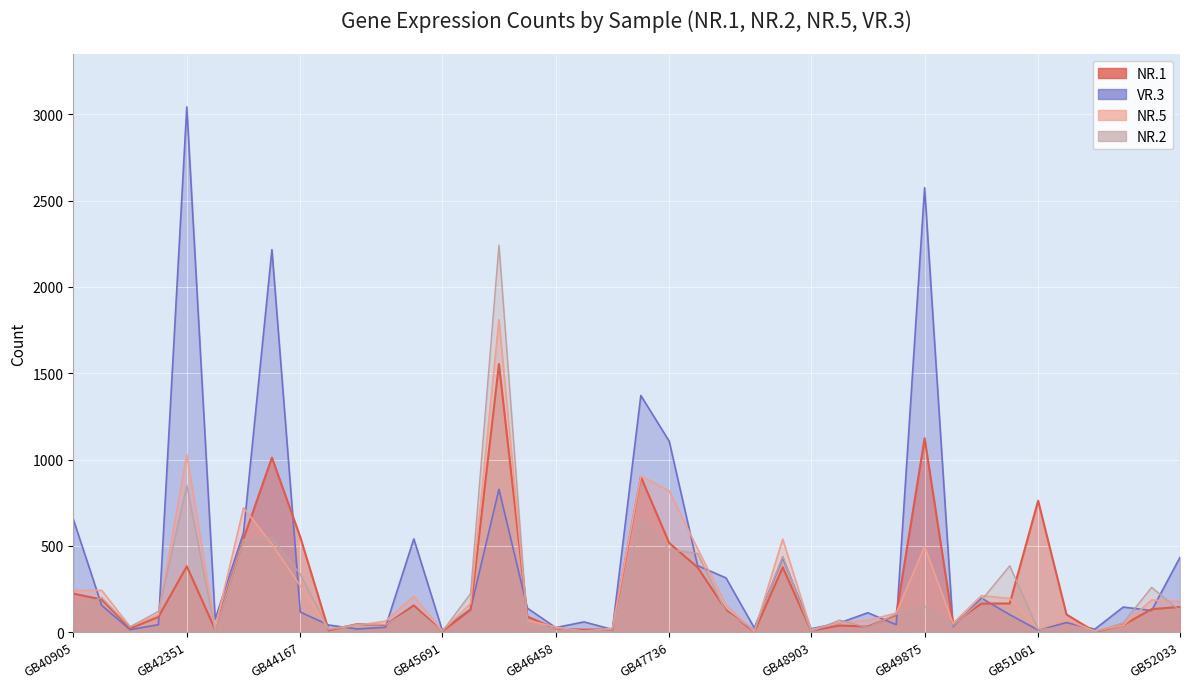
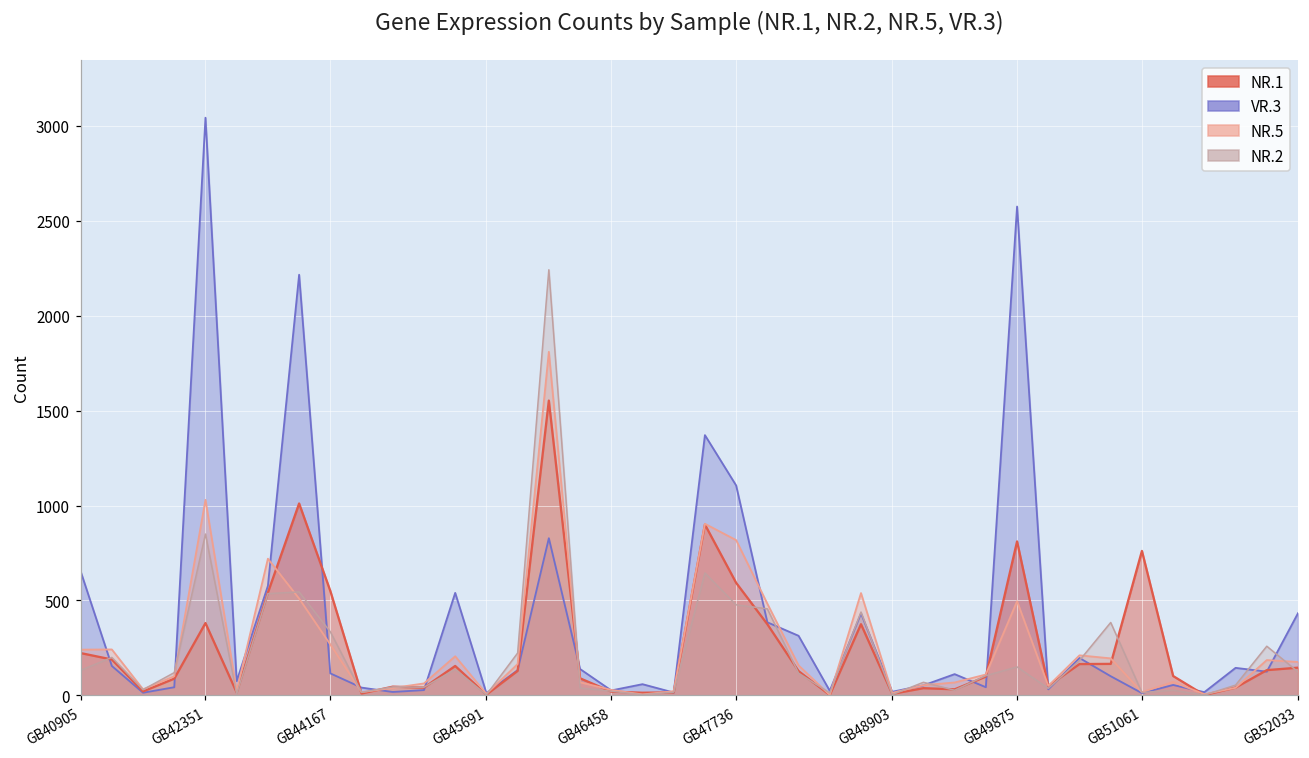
NR.1, GB47736: 520 -> 590
NR.1, GB49875: 1120 -> 810
